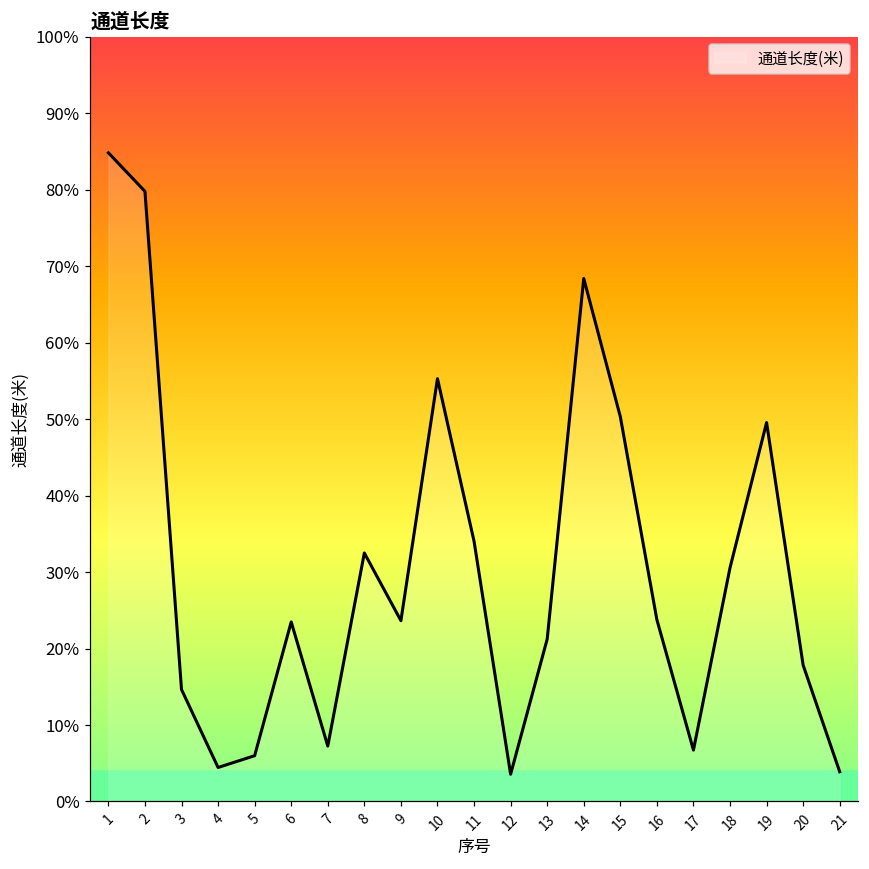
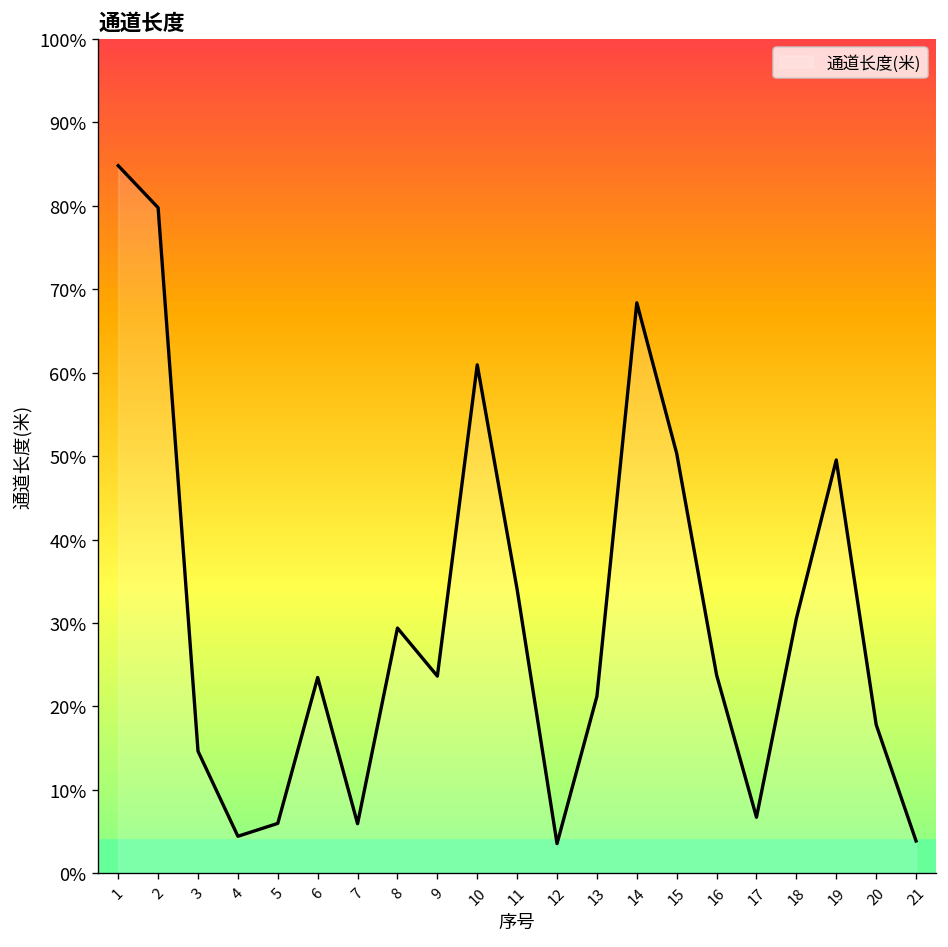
7: 7% -> 6%
8: 32% -> 29%
10: 55% -> 61%
